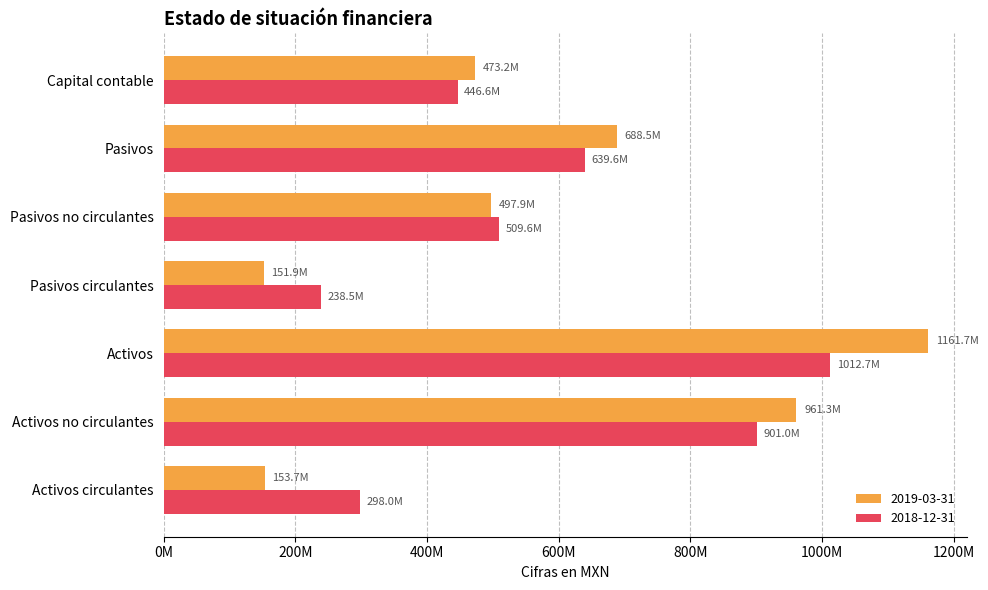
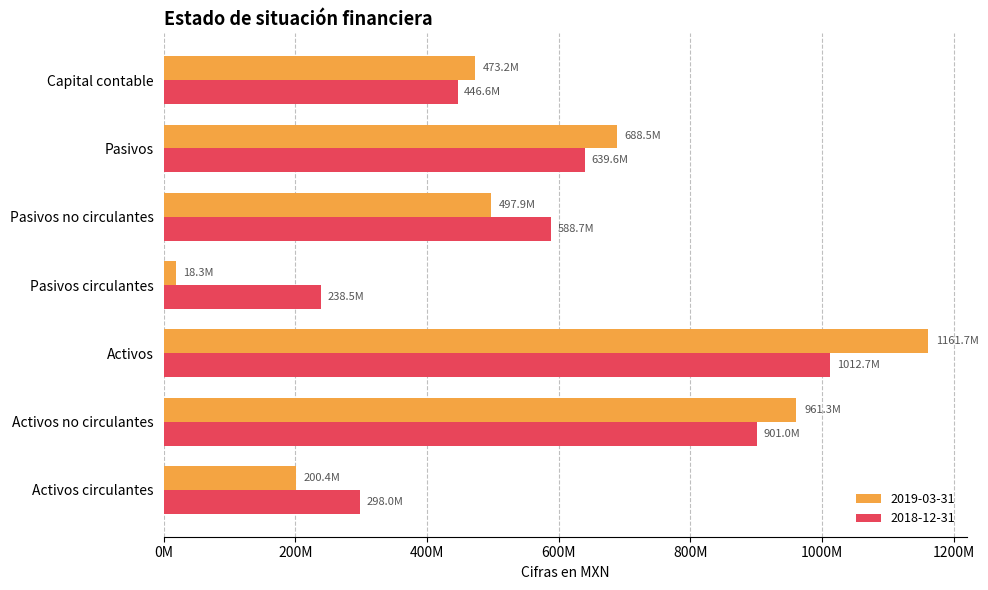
2018-12-31, Pasivos no circulantes: 509.6M -> 588.7M
2019-03-31, Pasivos circulantes: 151.9M -> 18.3M
2019-03-31, Activos circulantes: 153.7M -> 200.4M
